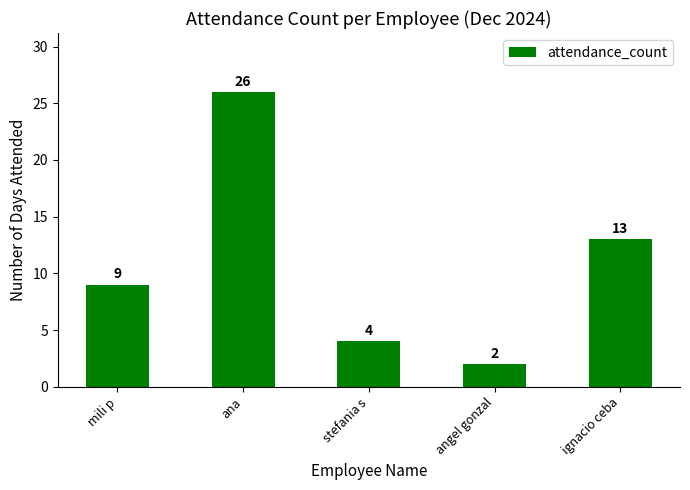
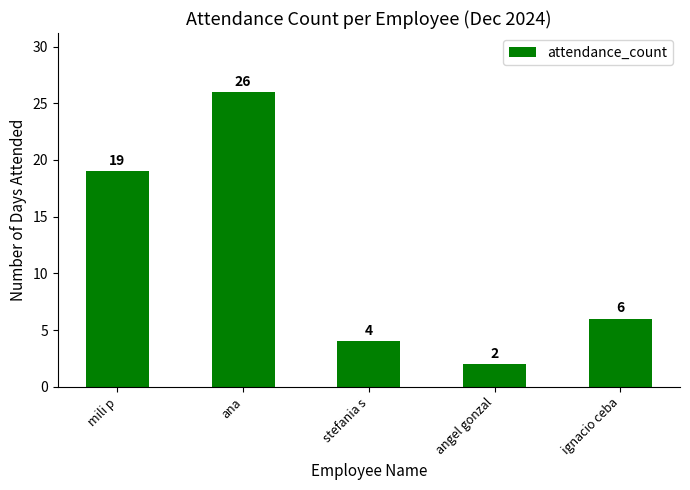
mili p: 9 -> 19
ignacio ceba: 13 -> 6
